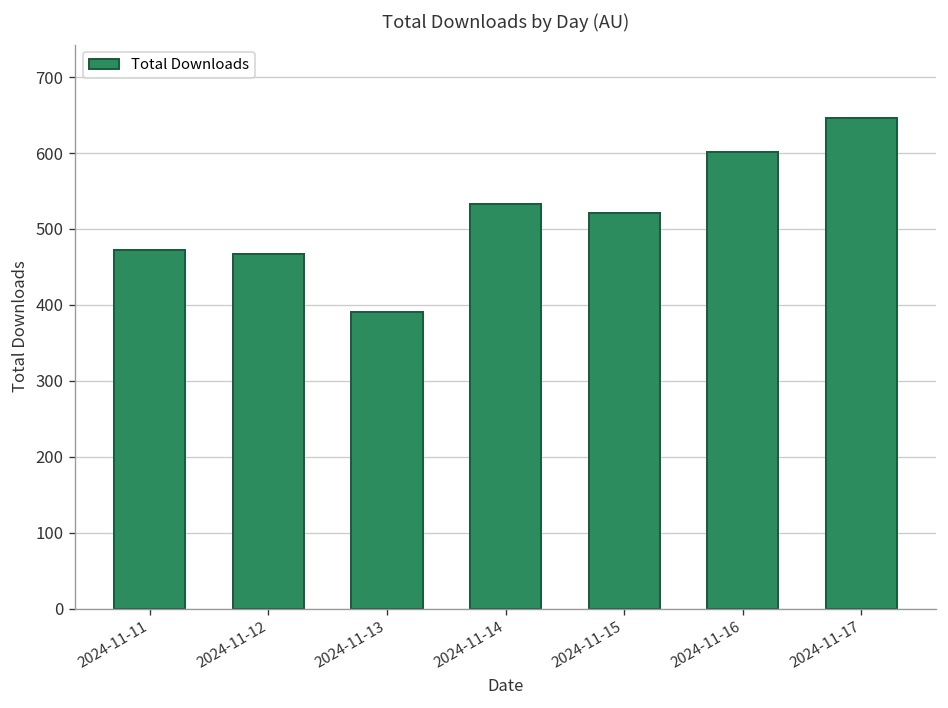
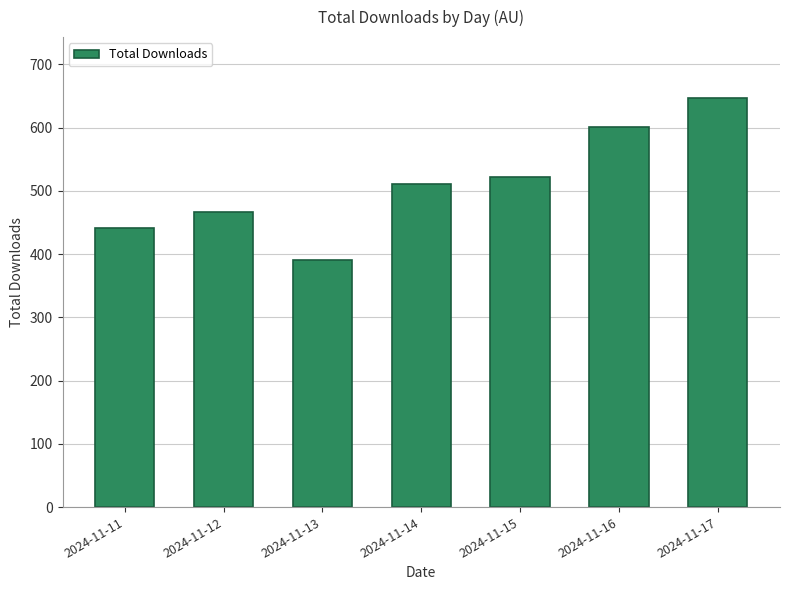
2024-11-11: 470 -> 440
2024-11-14: 530 -> 510
